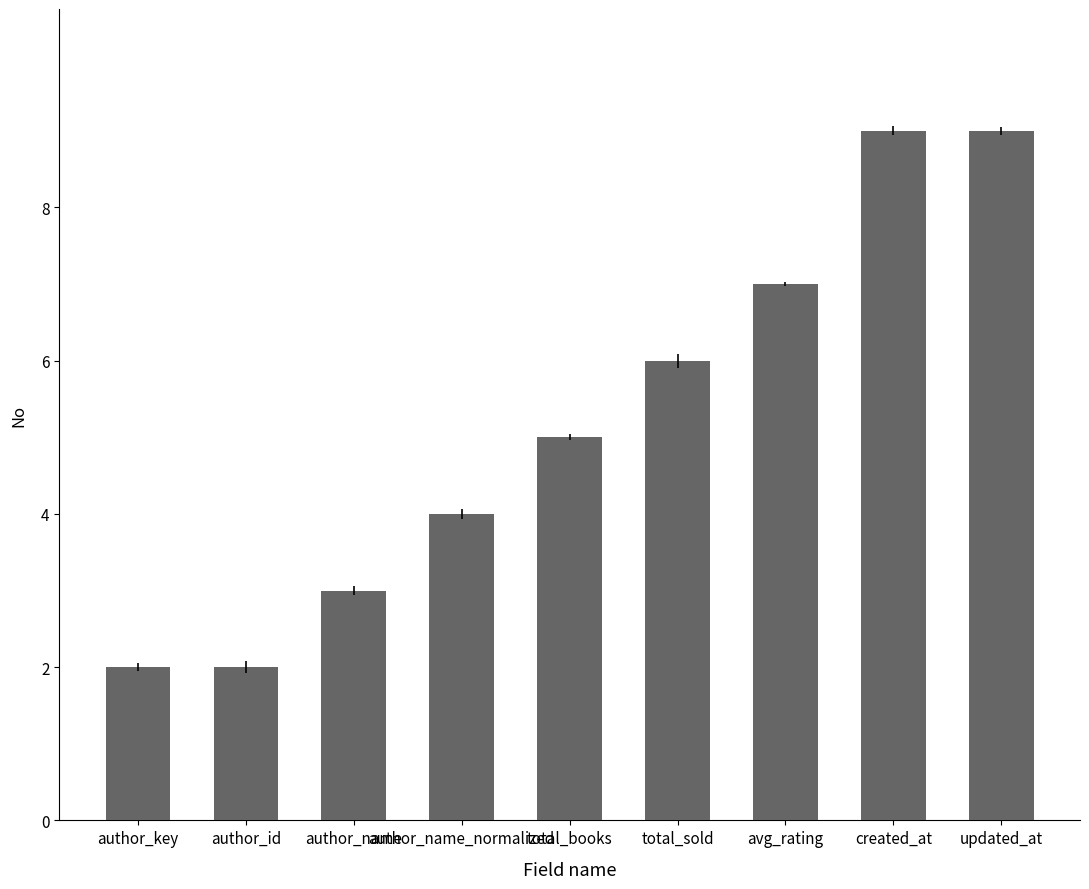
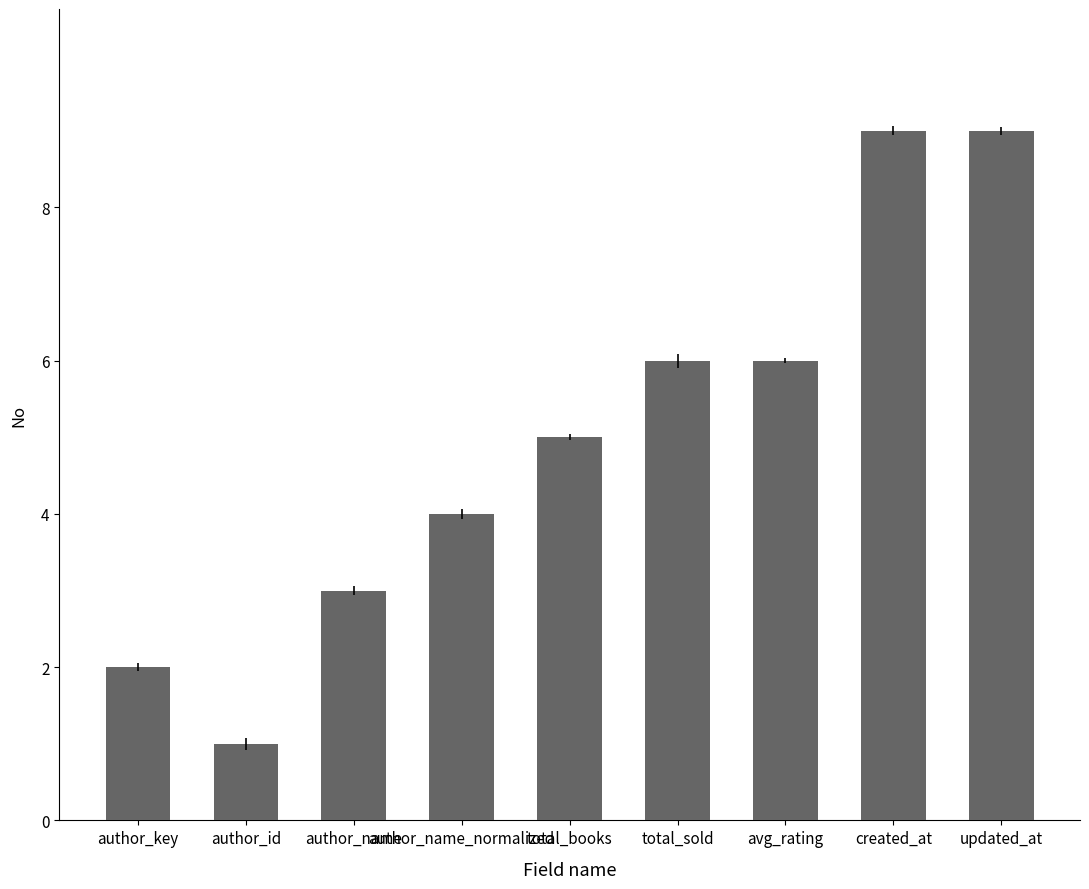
author_id: 2 -> 1
avg_rating: 7 -> 6
